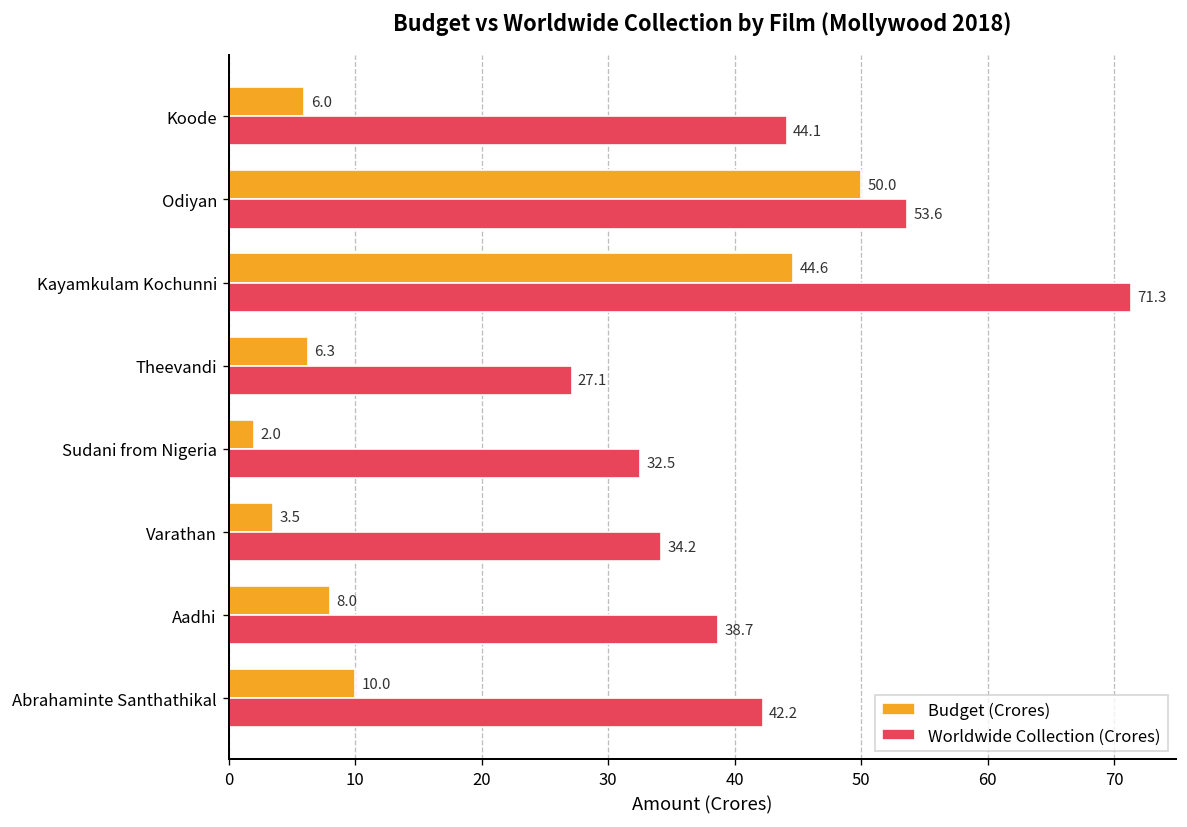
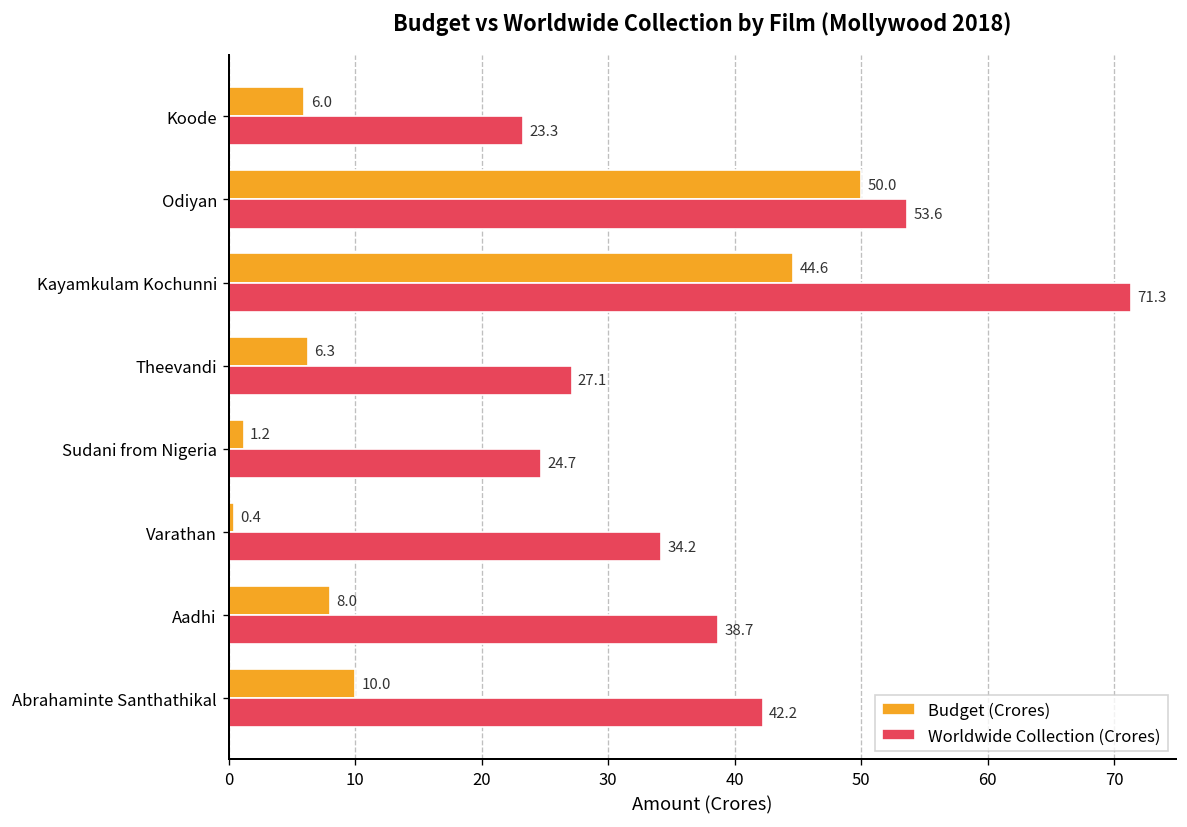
Worldwide Collection (Crores), Koode: 44.1 -> 23.3
Budget (Crores), Sudani from Nigeria: 2.0 -> 1.2
Worldwide Collection (Crores), Sudani from Nigeria: 32.5 -> 24.7
Budget (Crores), Varathan: 3.5 -> 0.4
